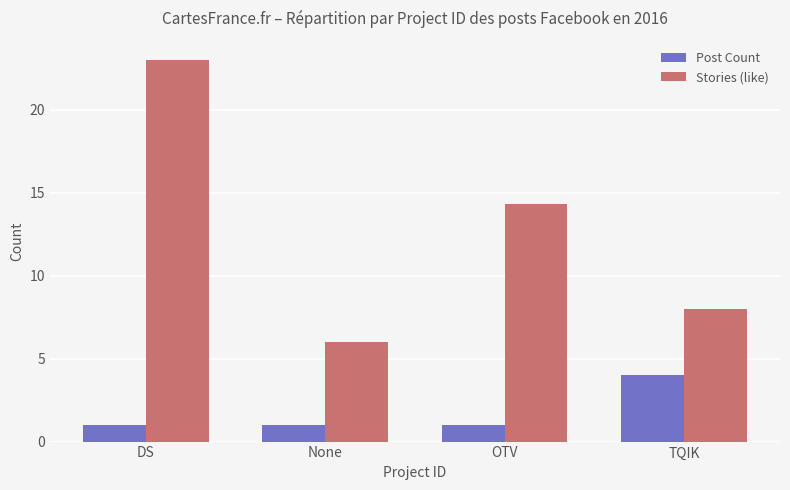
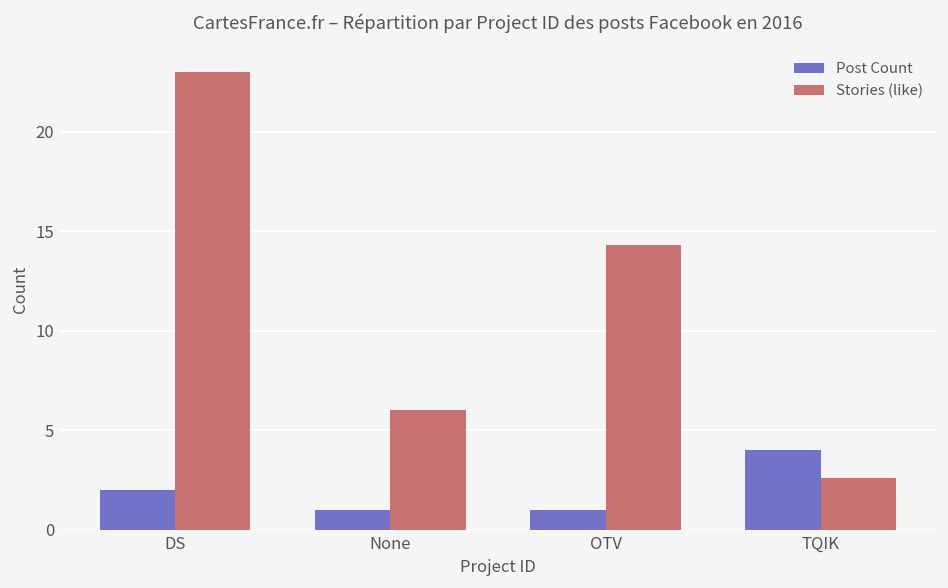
Post Count, DS: 1 -> 2
Stories (like), TQIK: 8.0 -> 2.6
